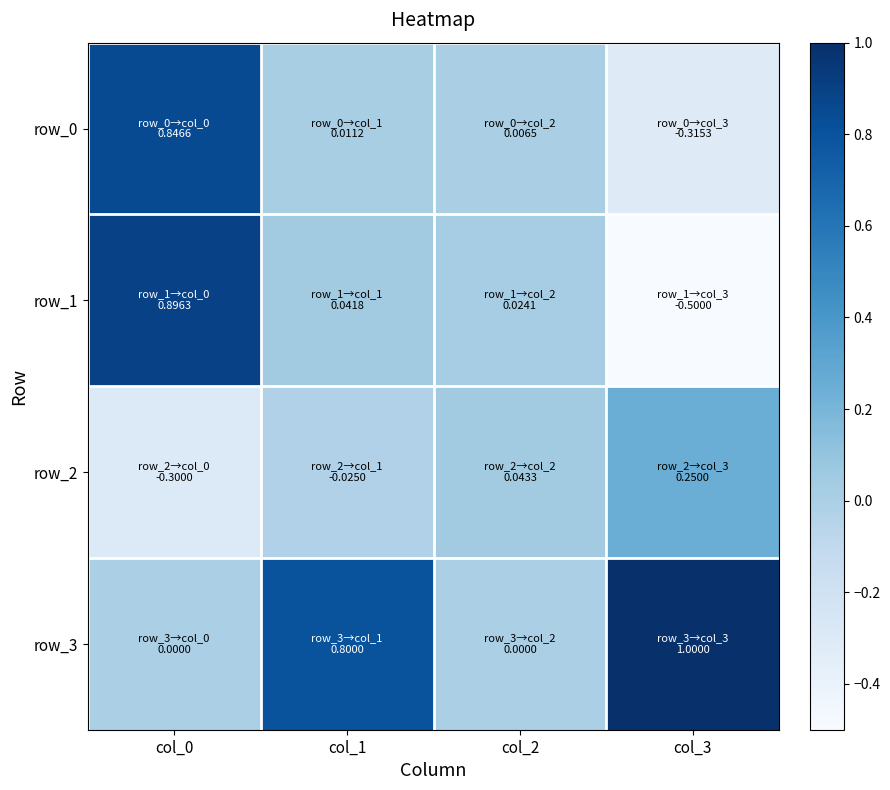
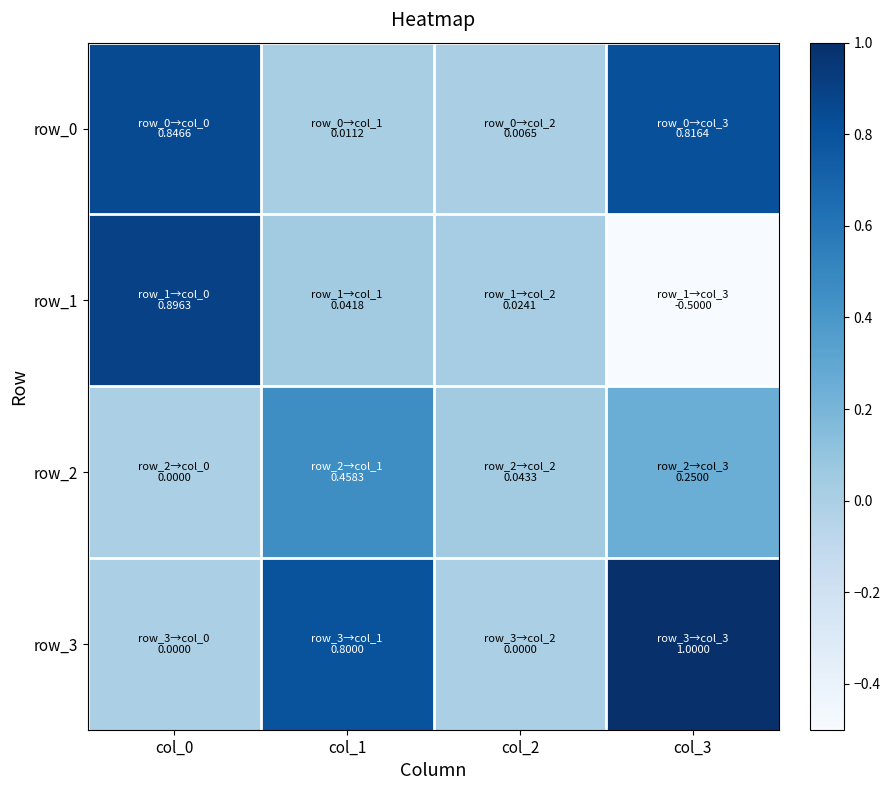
row_0, col_3: -0.3153 -> 0.8164
row_2, col_0: -0.3000 -> 0.0000
row_2, col_1: -0.0250 -> 0.4583
